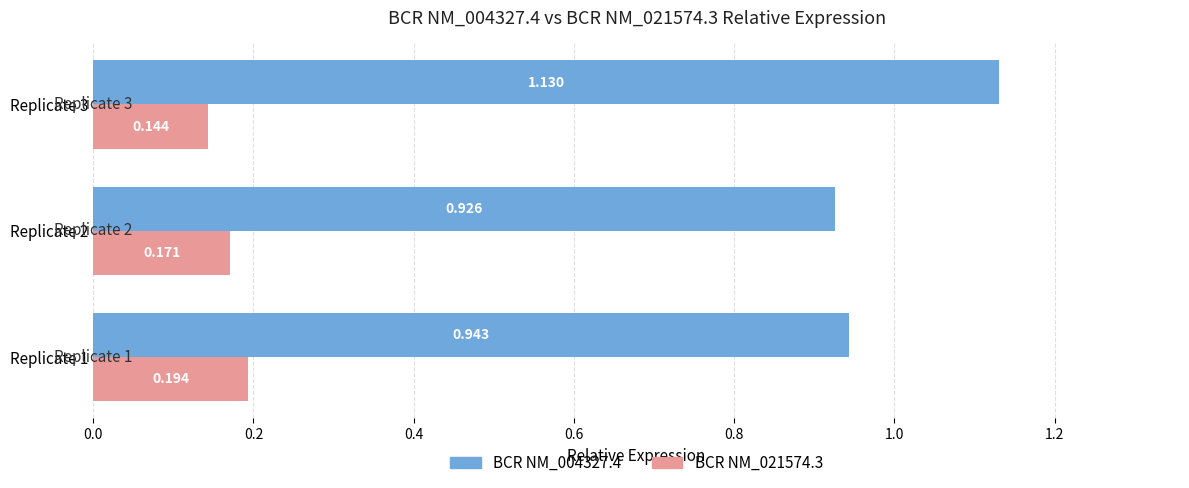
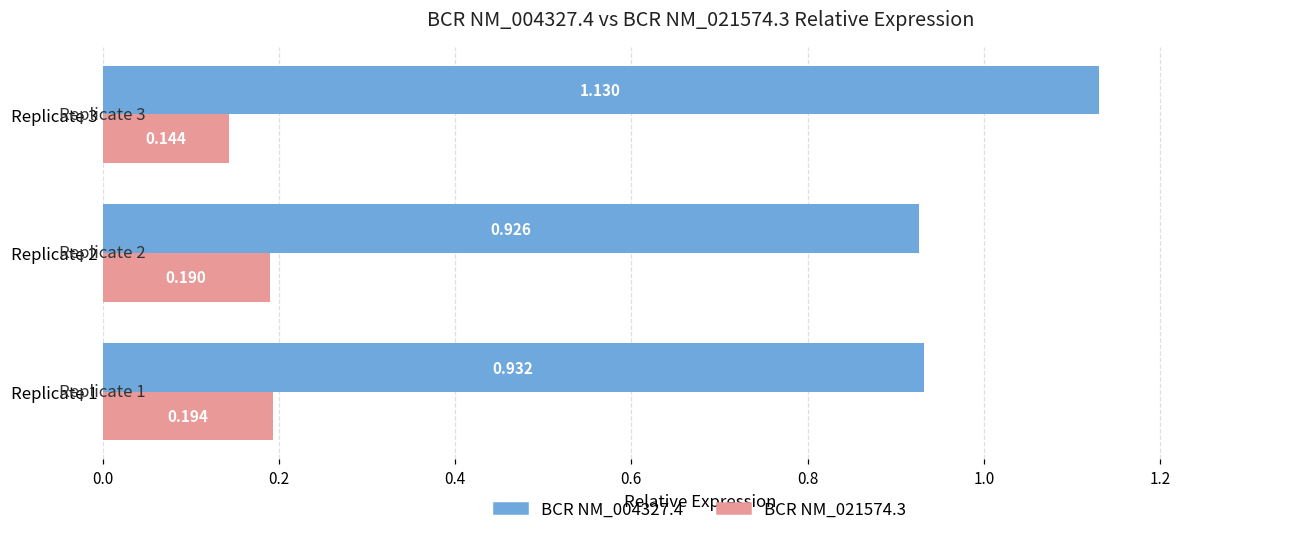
BCR NM_021574.3, Replicate 2: 0.171 -> 0.190
BCR NM_004327.4, Replicate 1: 0.943 -> 0.932
